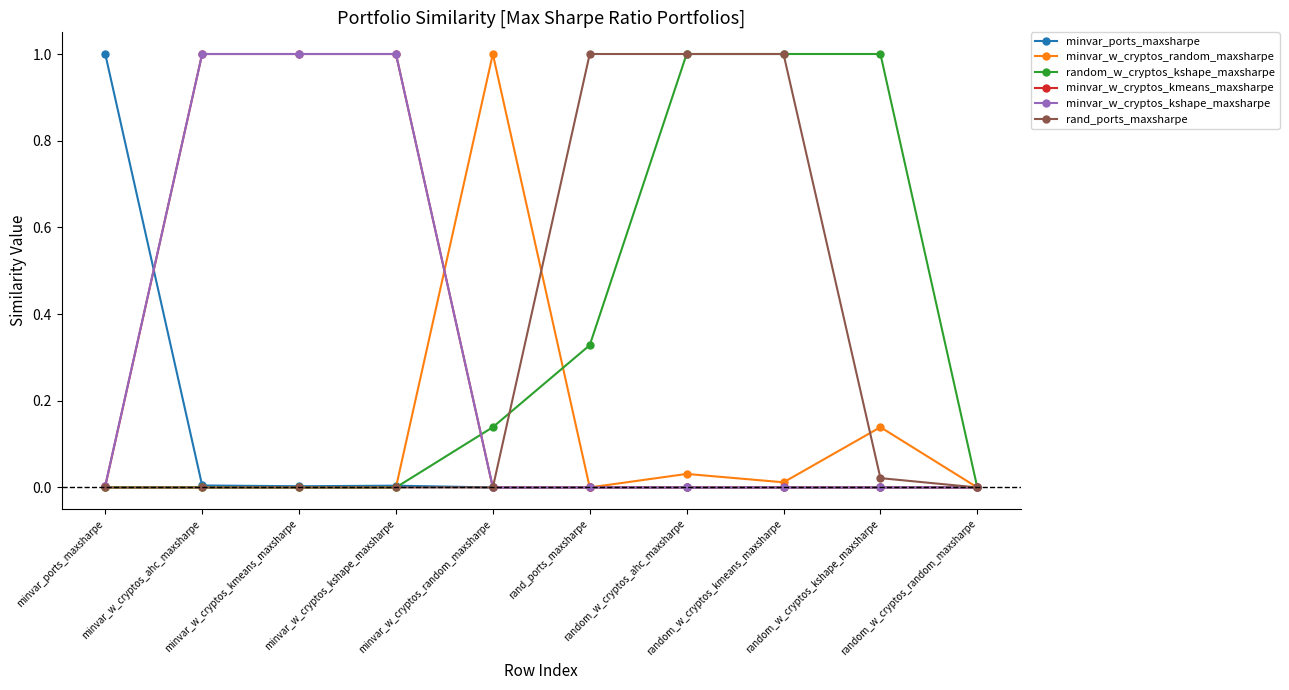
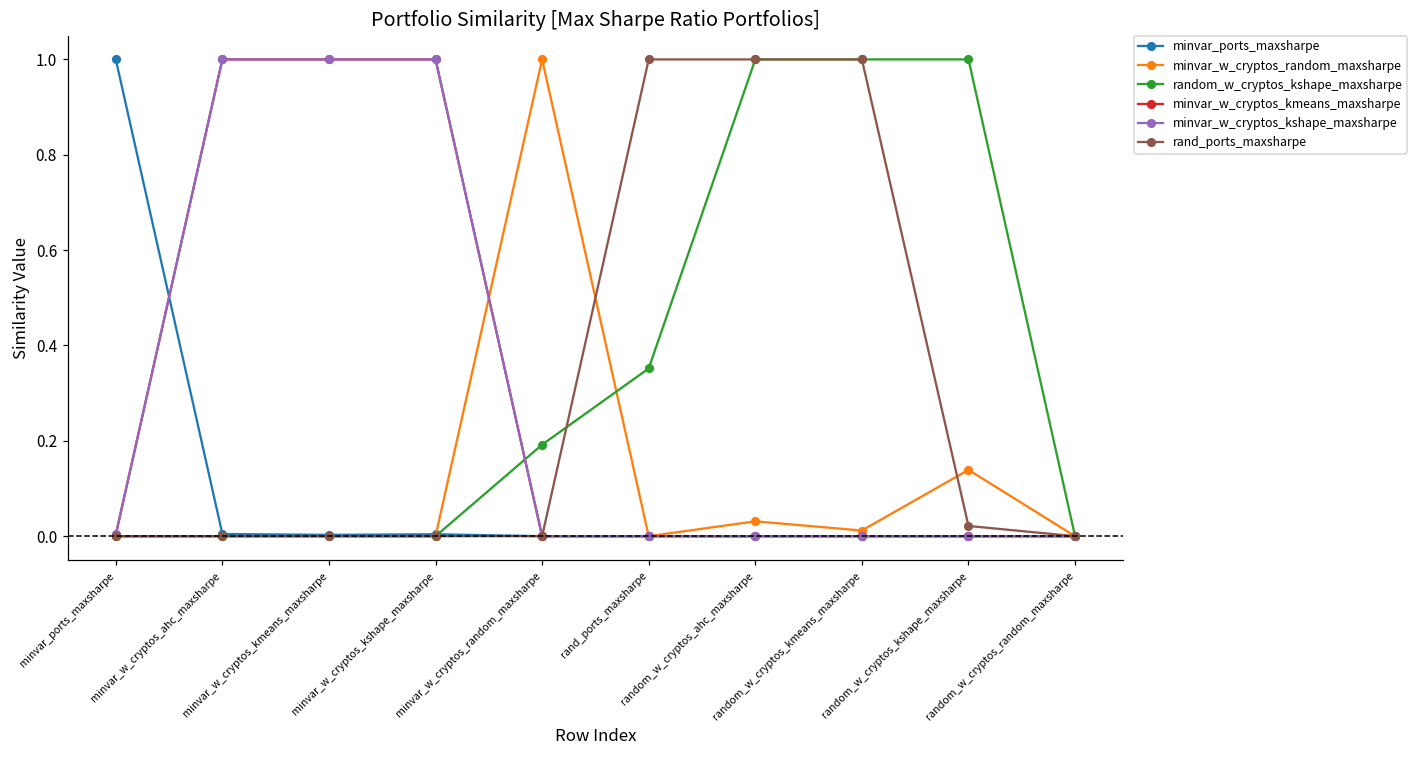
random_w_cryptos_kshape_maxsharpe, minvar_w_cryptos_random_maxsharpe: 0.14 -> 0.19
random_w_cryptos_kshape_maxsharpe, rand_ports_maxsharpe: 0.33 -> 0.35
